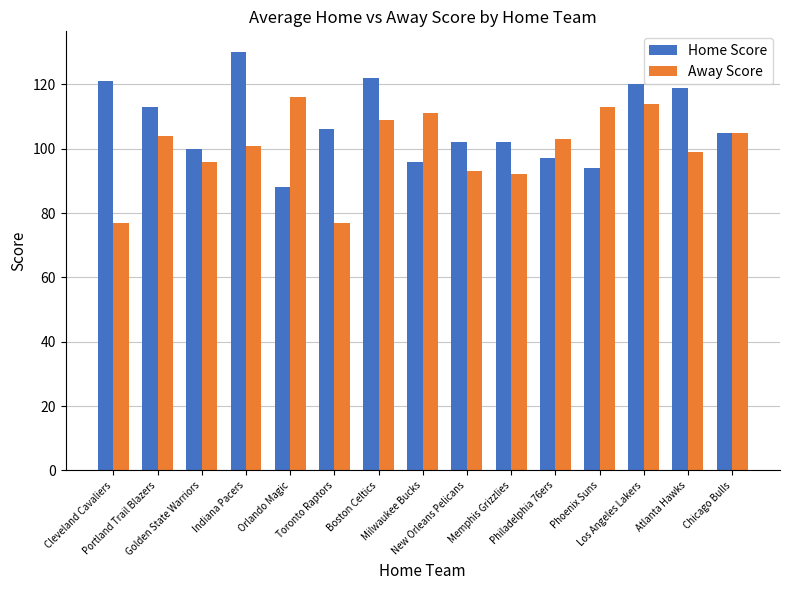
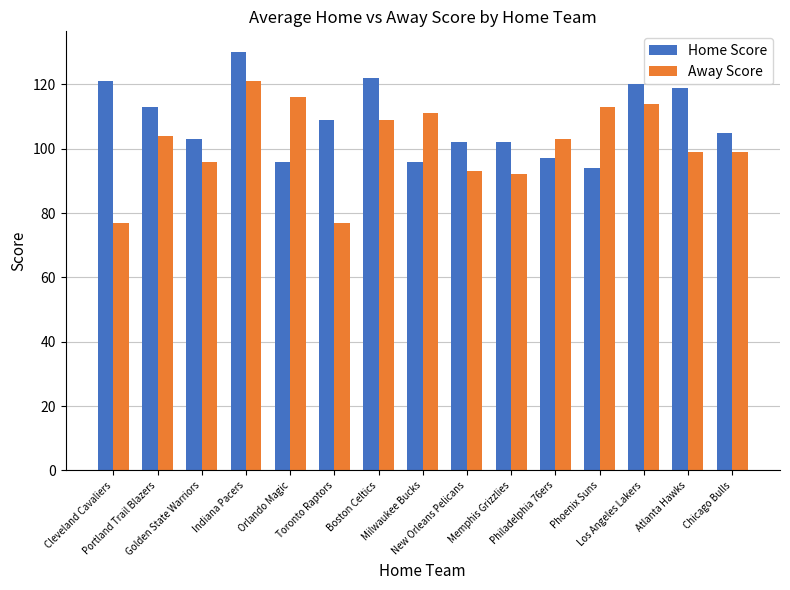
Home Score, Golden State Warriors: 100 -> 103
Away Score, Indiana Pacers: 101 -> 121
Home Score, Orlando Magic: 88 -> 96
Home Score, Toronto Raptors: 106 -> 109
Away Score, Chicago Bulls: 105 -> 99
